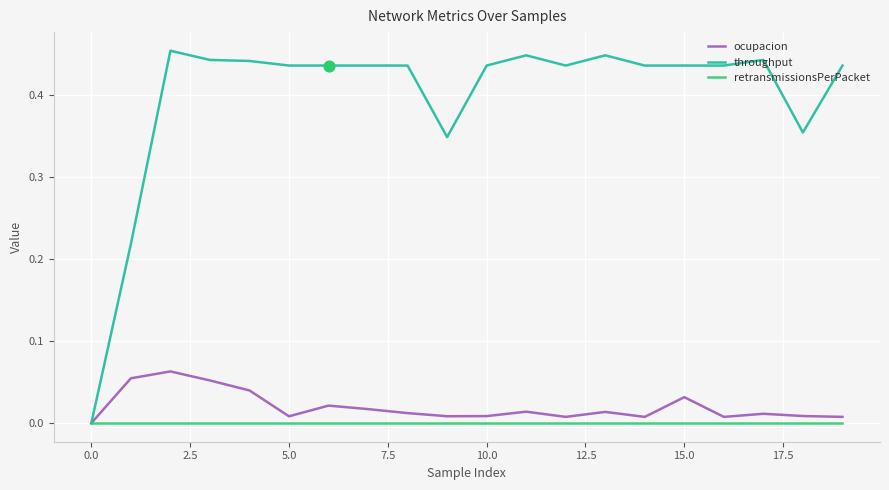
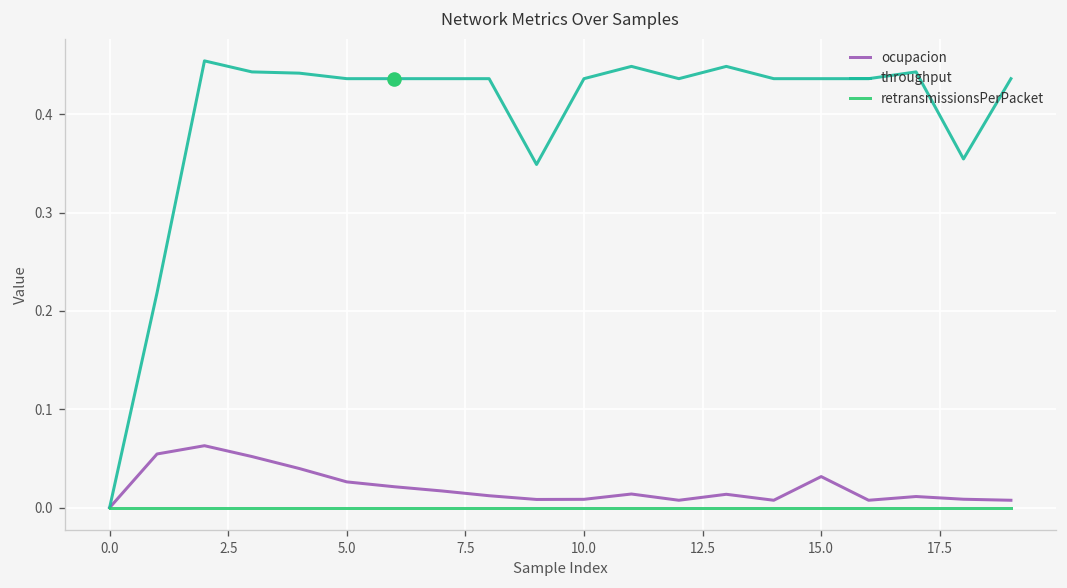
ocupacion, 5.0: 0.01 -> 0.03
